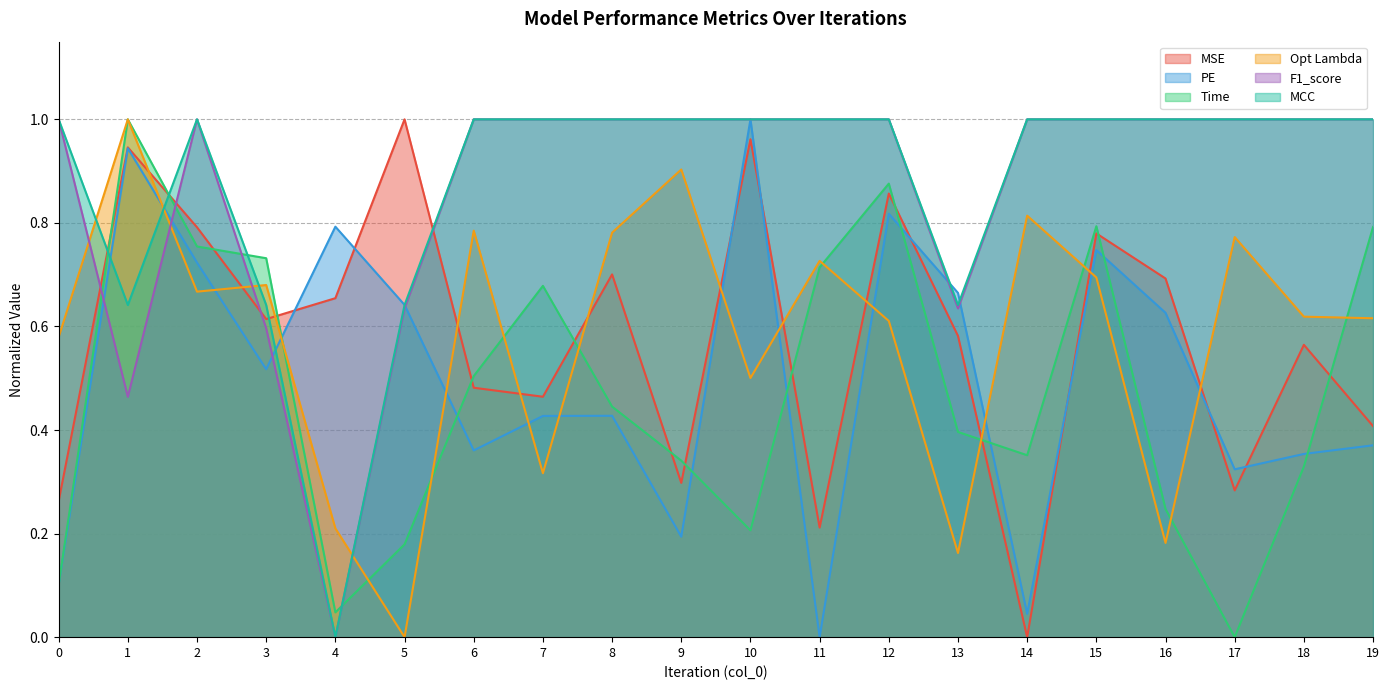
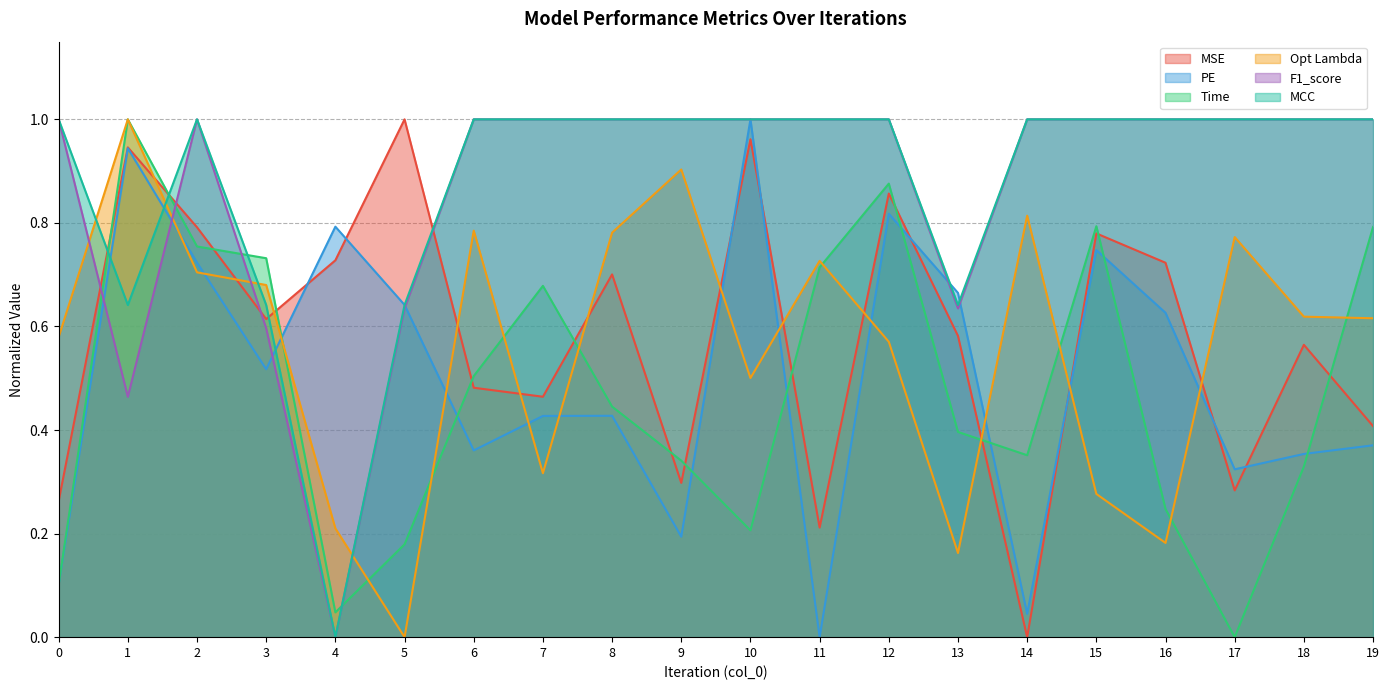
Opt Lambda, 2: 0.67 -> 0.70
MSE, 4: 0.65 -> 0.73
Opt Lambda, 12: 0.61 -> 0.57
Opt Lambda, 15: 0.69 -> 0.28
MSE, 16: 0.69 -> 0.72
